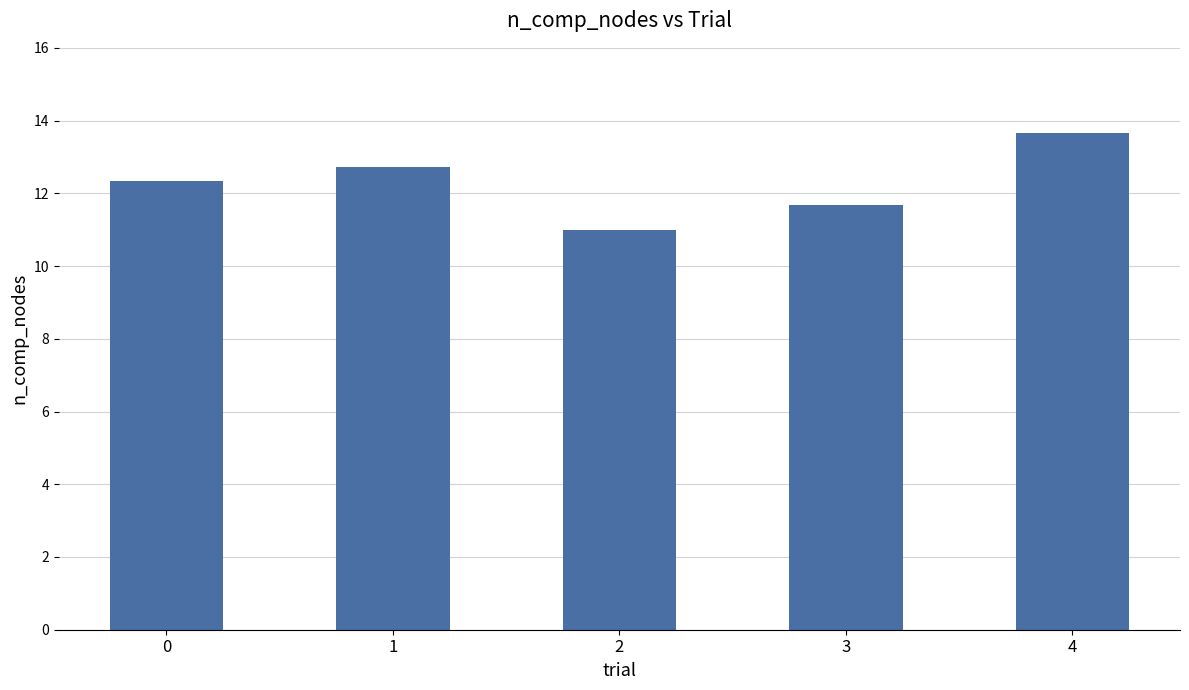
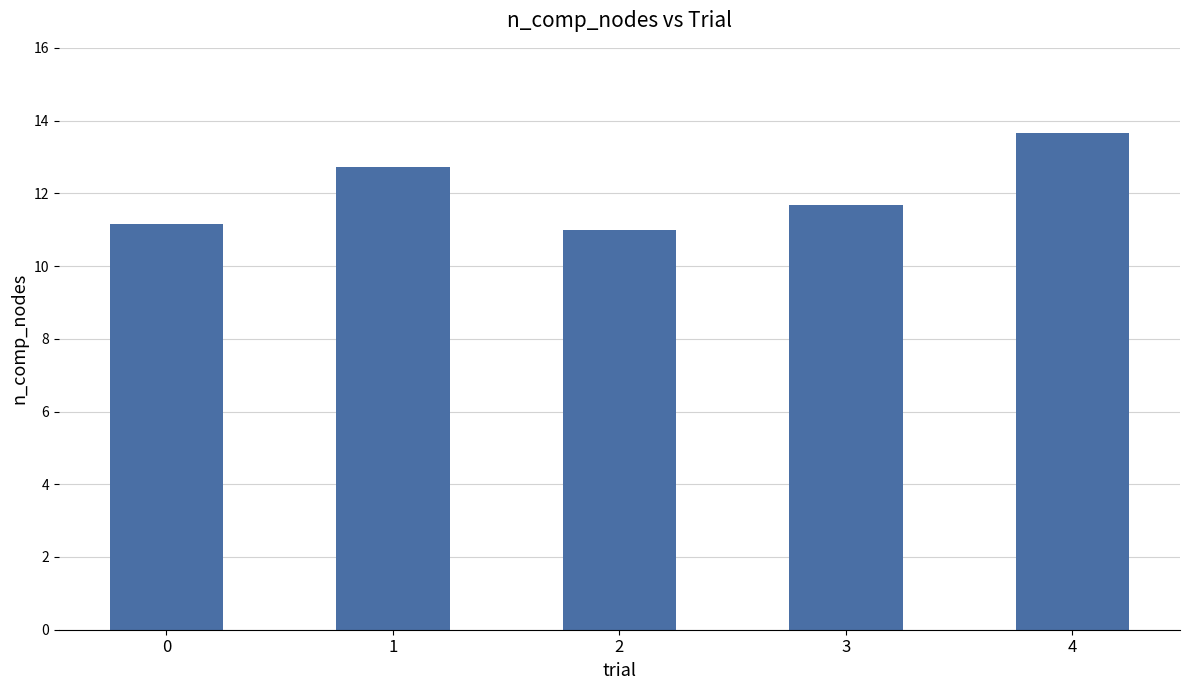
0: 12.3 -> 11.1
